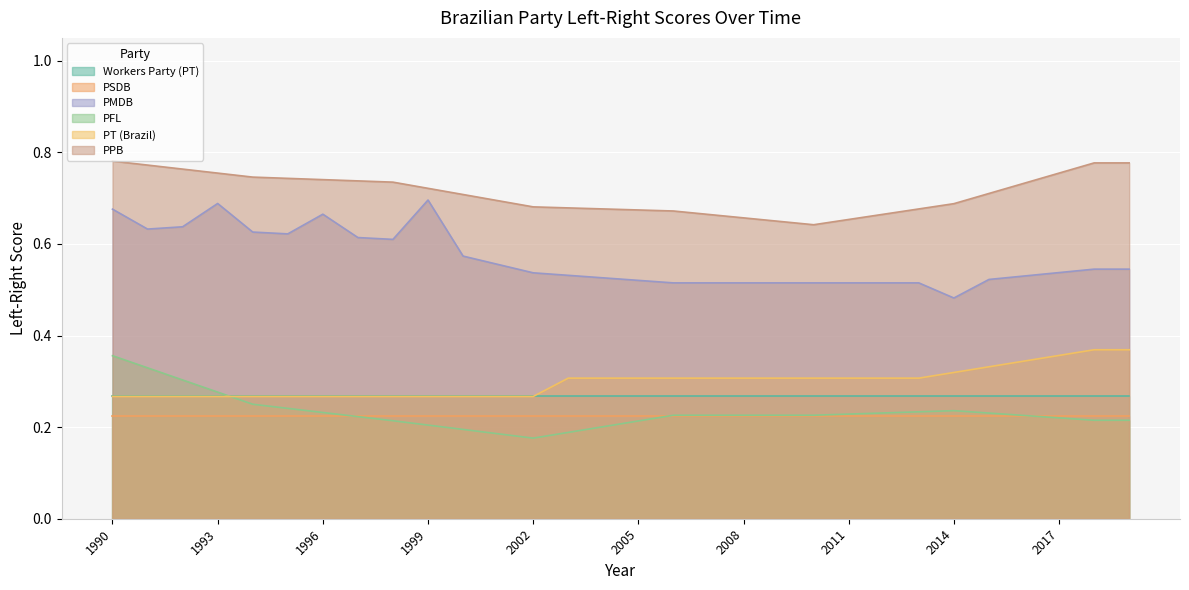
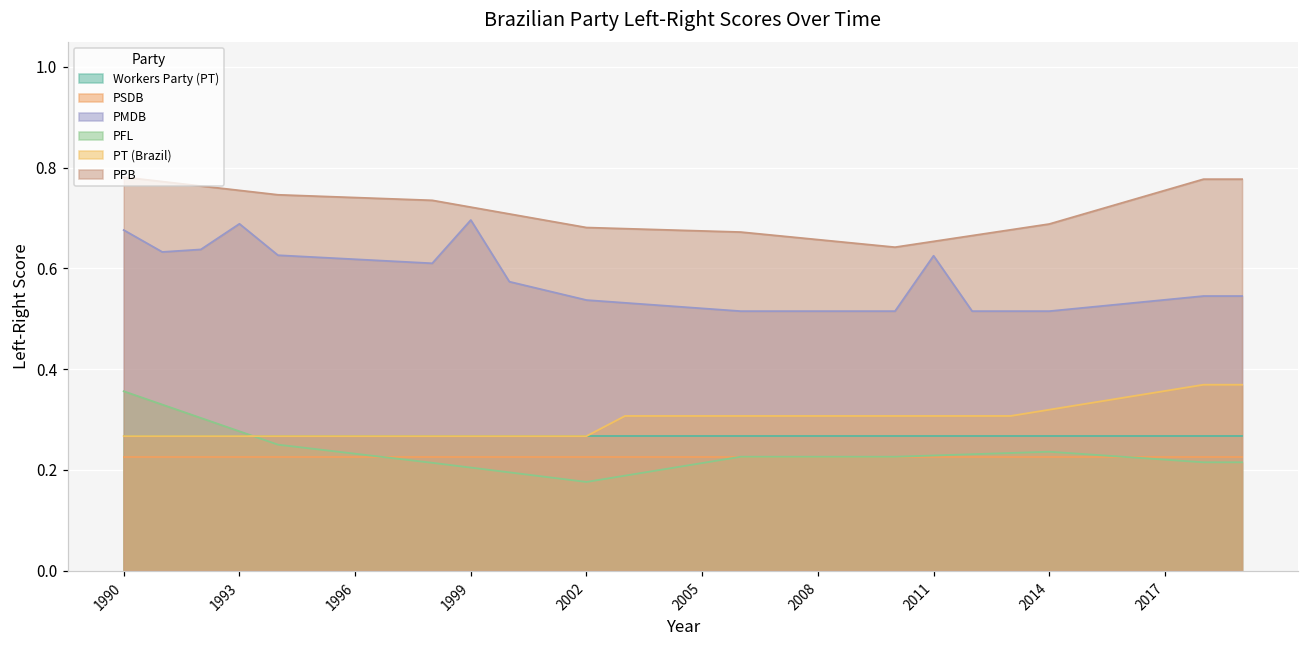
PMDB, 1996: 0.67 -> 0.62
PMDB, 2011: 0.52 -> 0.63
PMDB, 2014: 0.48 -> 0.52
